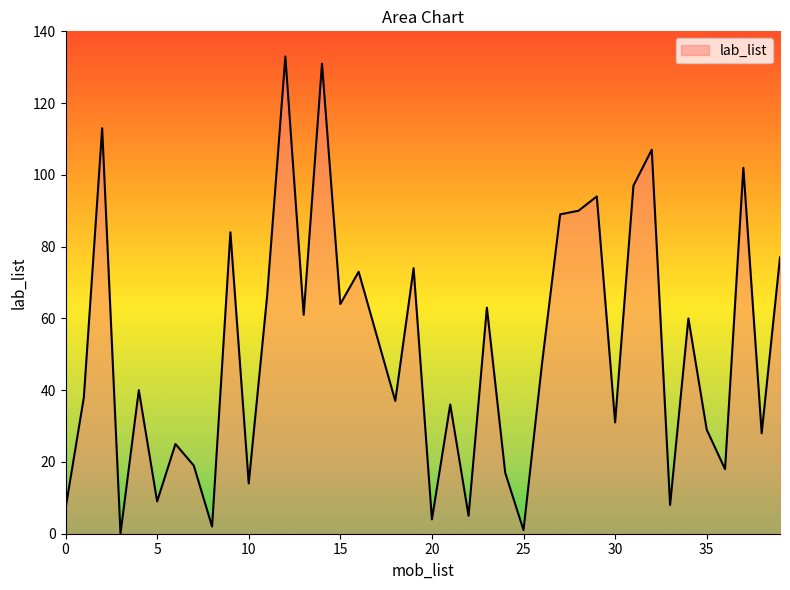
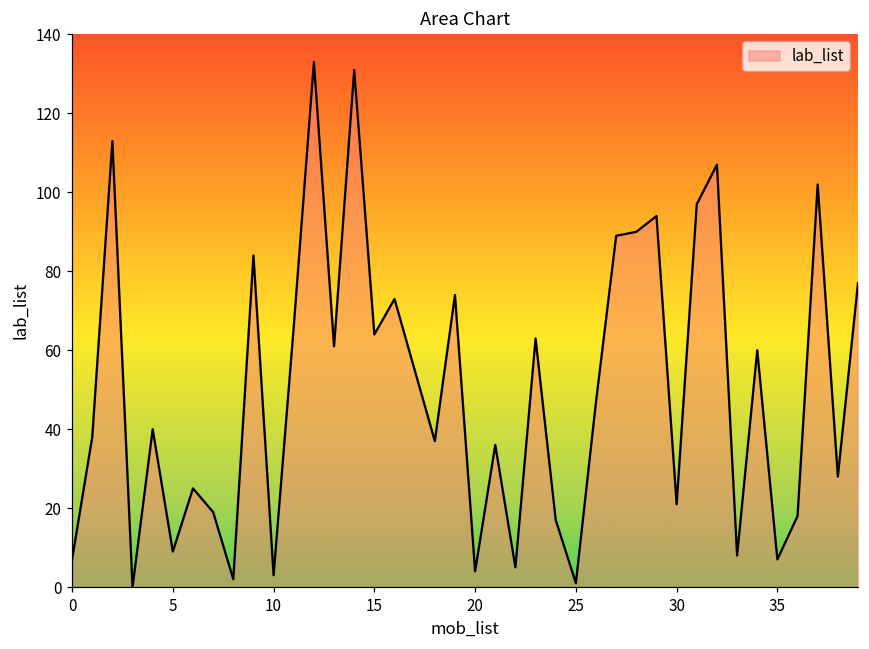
10: 14 -> 3
30: 31 -> 21
35: 29 -> 7
